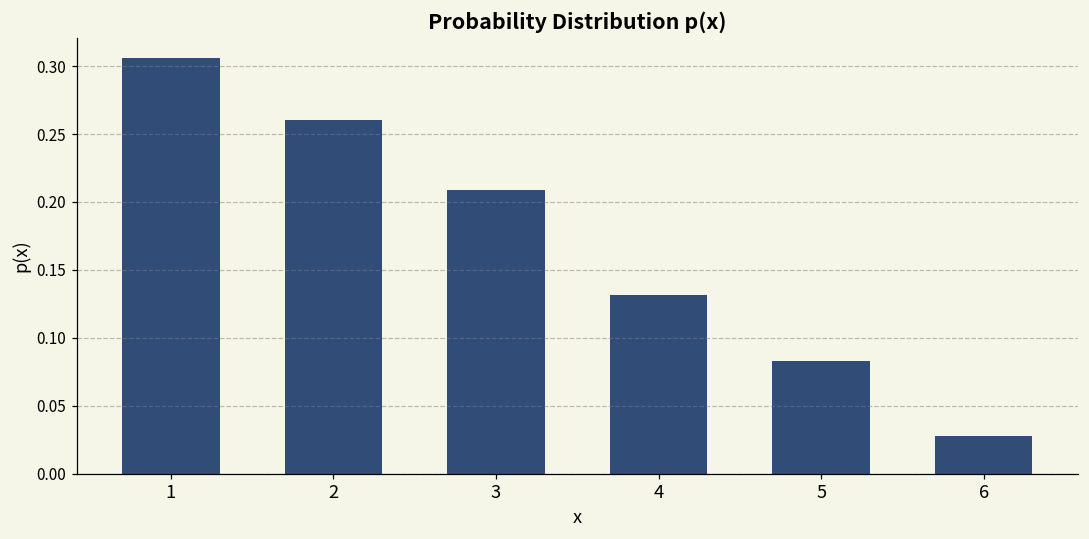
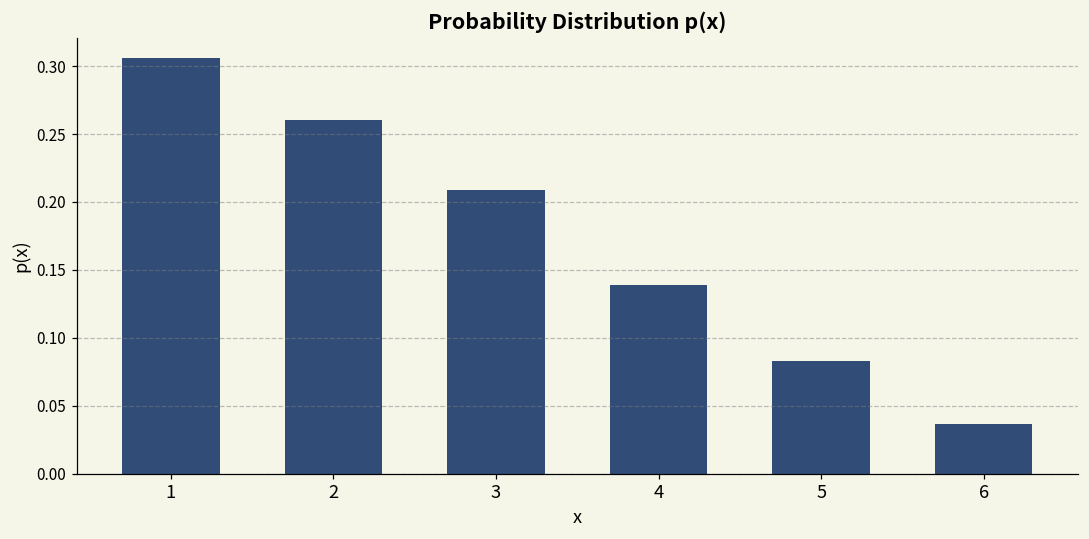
4: 0.132 -> 0.139
6: 0.028 -> 0.037
